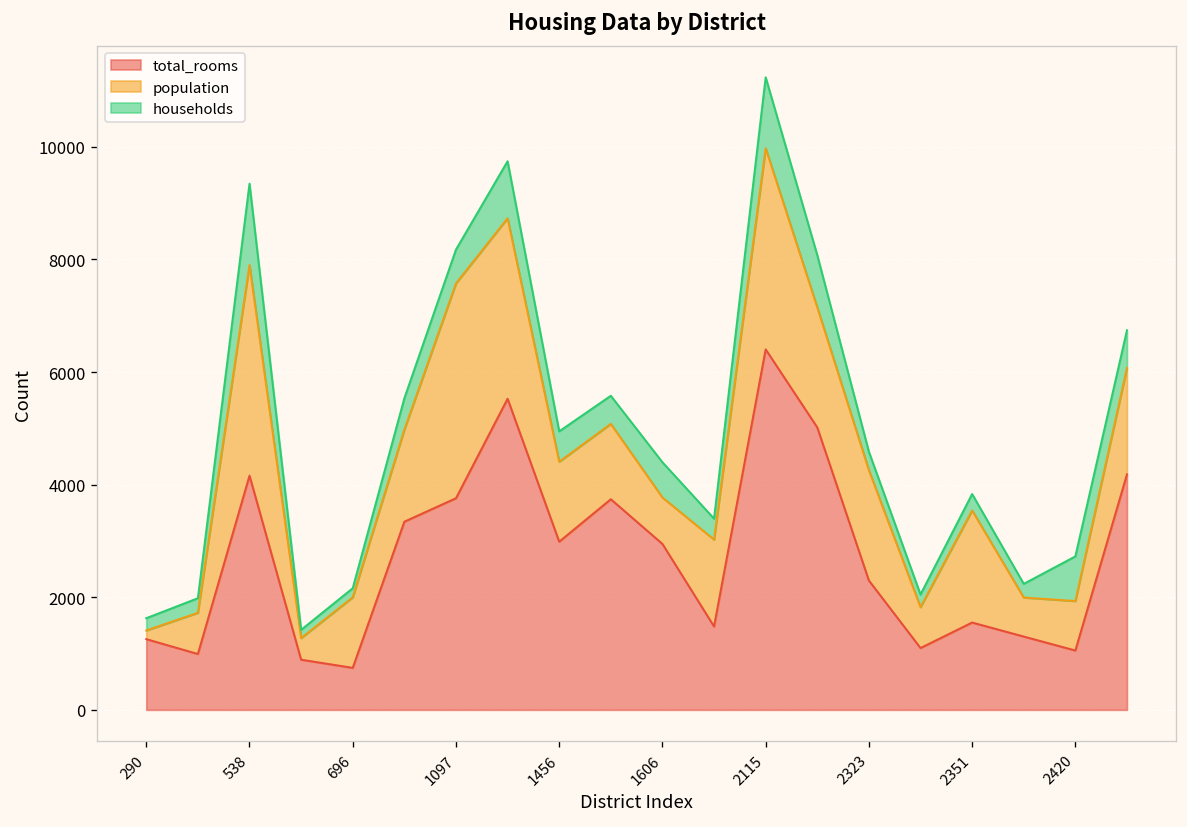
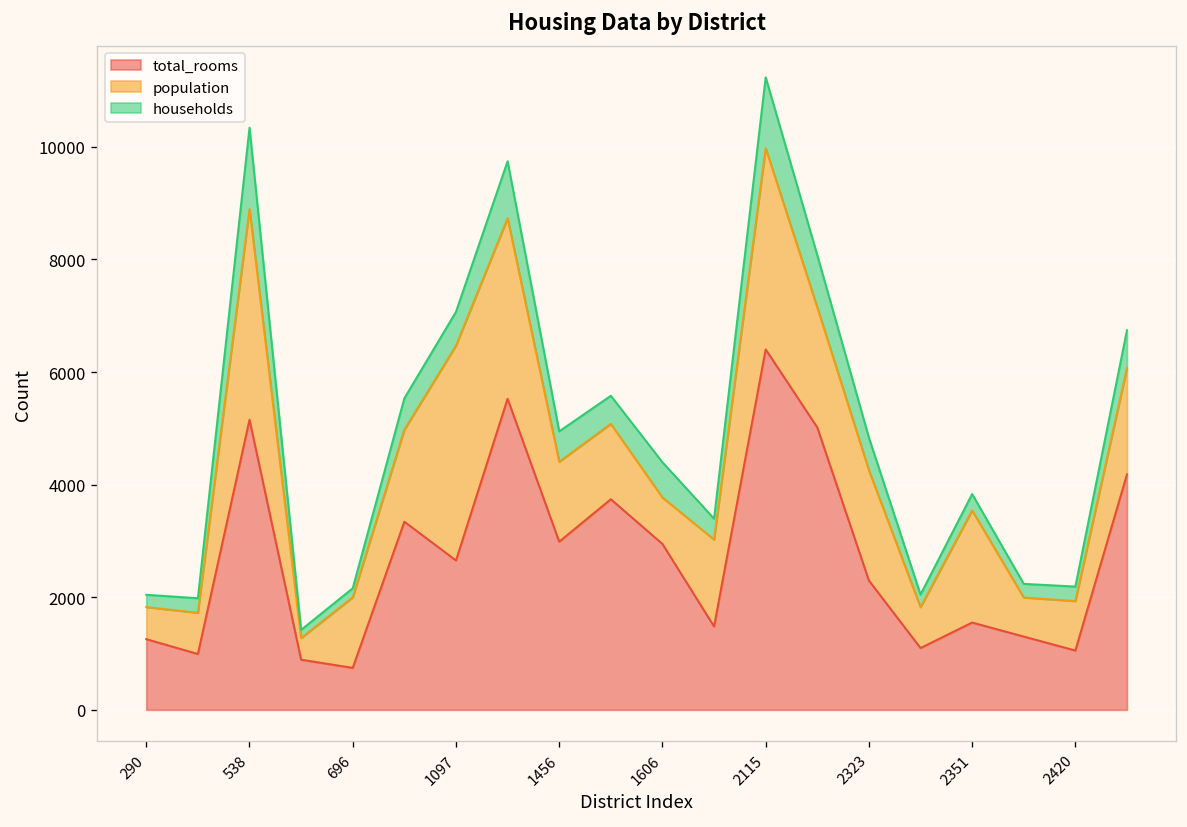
population, 290: 200 -> 600
total_rooms, 538: 4200 -> 5200
total_rooms, 1097: 3800 -> 2700
households, 2323: 300 -> 600
households, 2420: 800 -> 300
